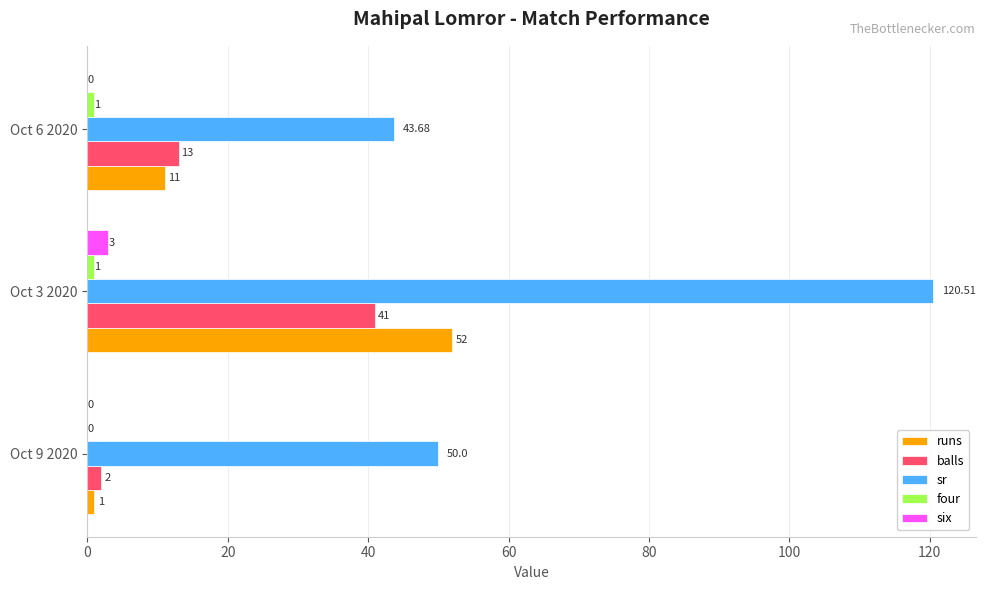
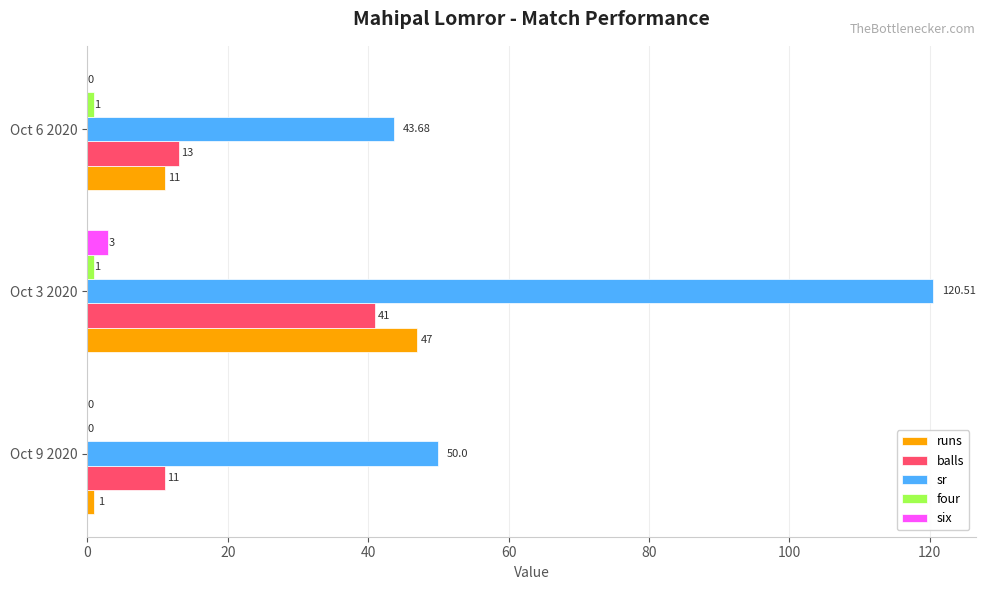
runs, Oct 3 2020: 52 -> 47
balls, Oct 9 2020: 2 -> 11
